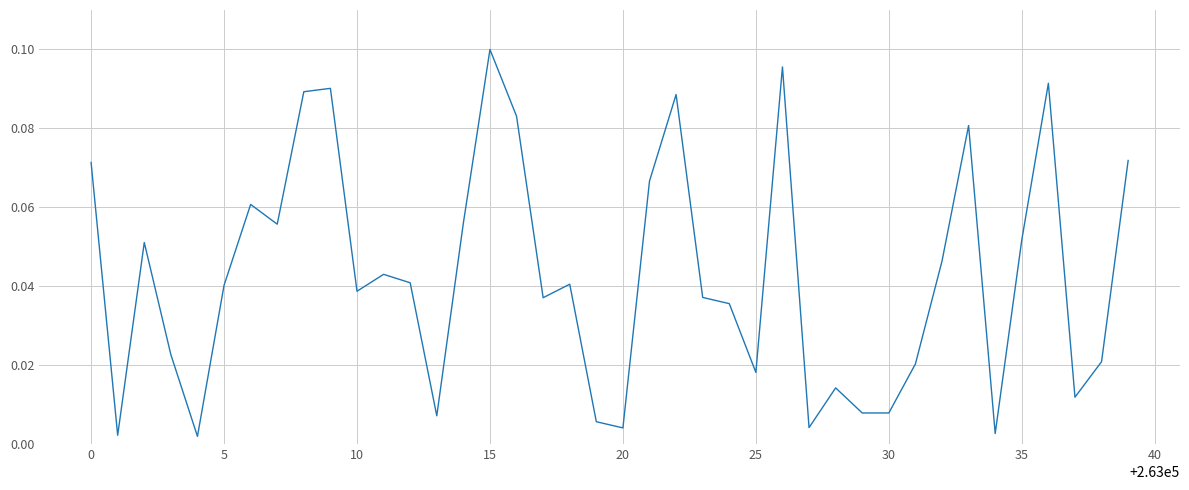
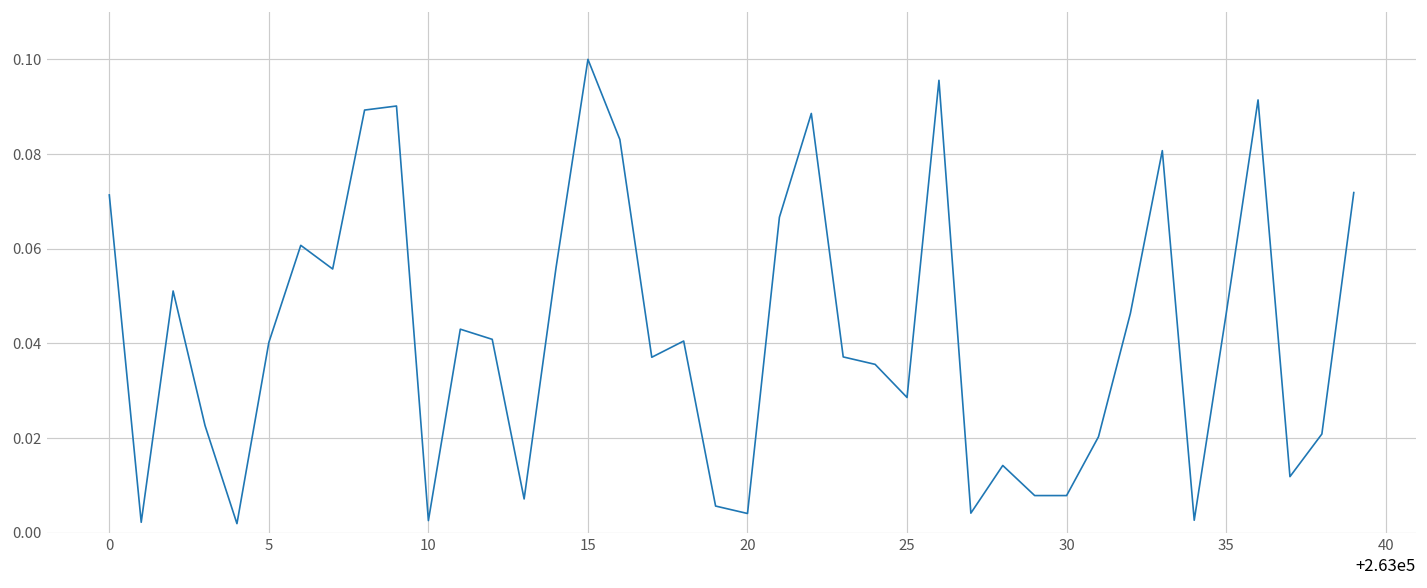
10: 0.039 -> 0.003
25: 0.018 -> 0.029
35: 0.052 -> 0.046
